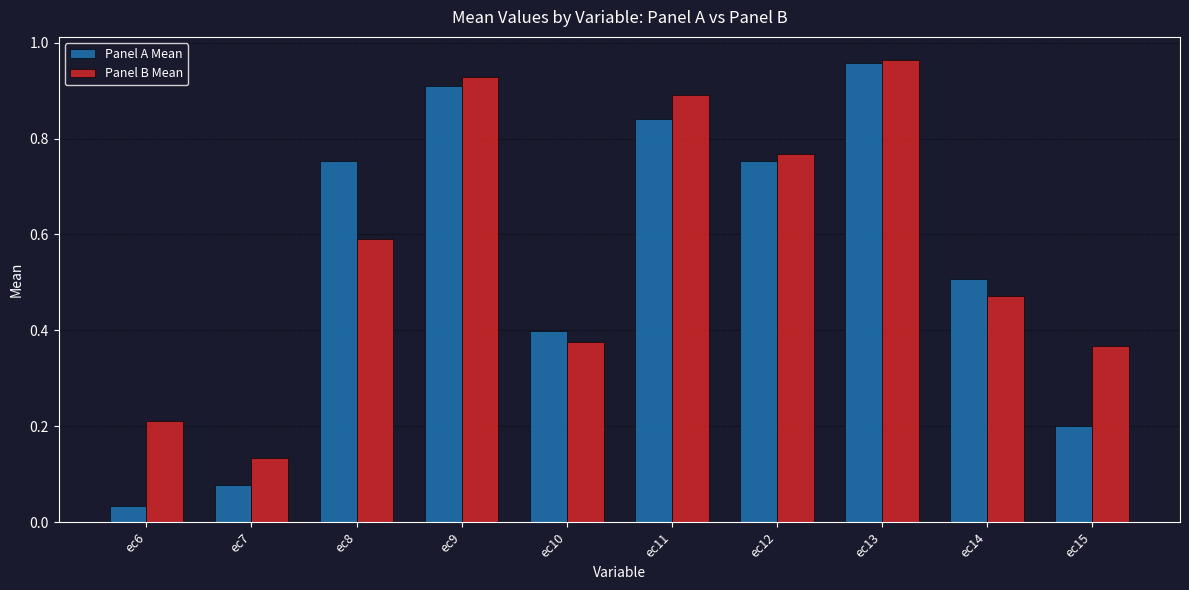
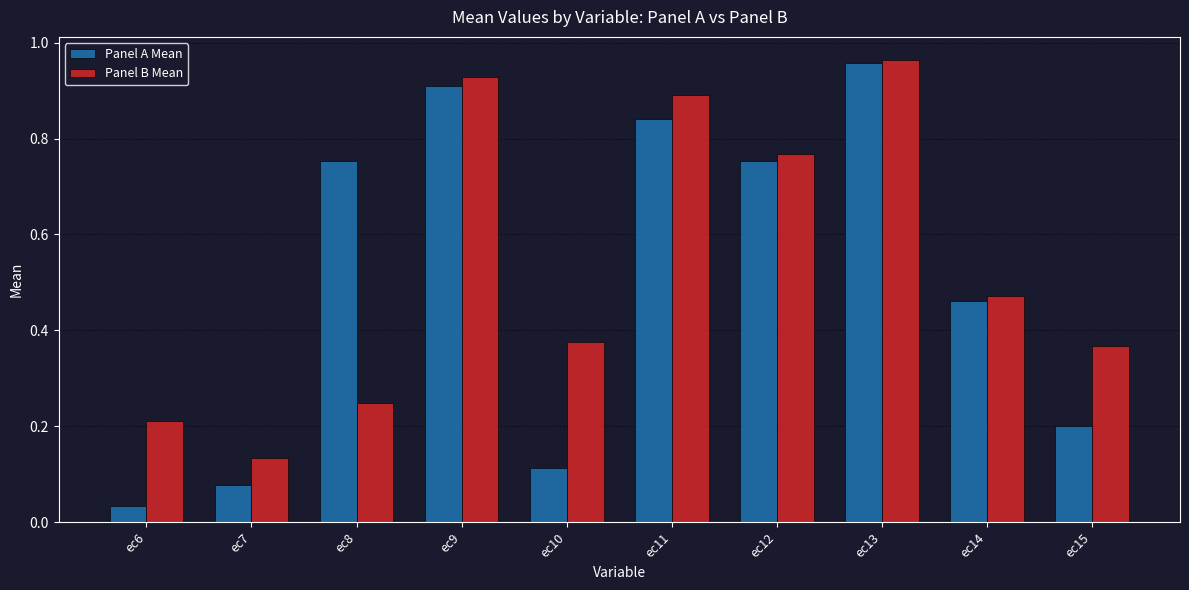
Panel B Mean, ec8: 0.59 -> 0.25
Panel A Mean, ec10: 0.40 -> 0.11
Panel A Mean, ec14: 0.51 -> 0.46
